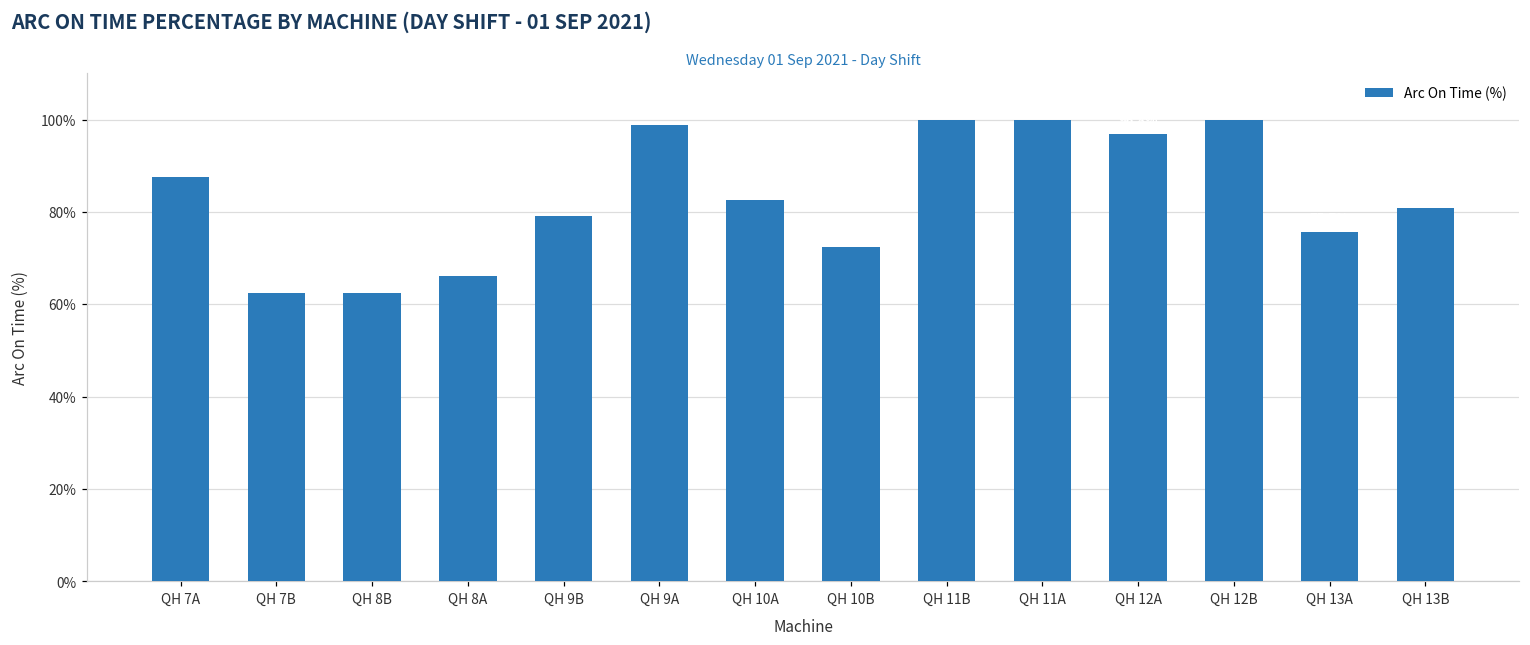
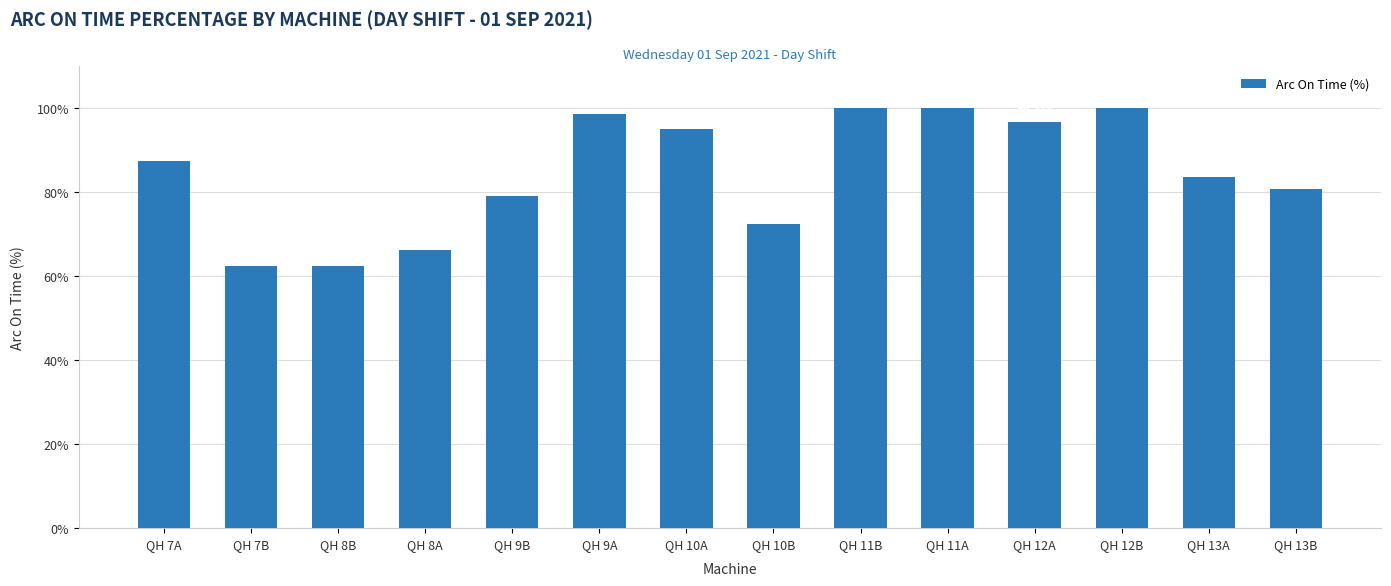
QH 10A: 83% -> 95%
QH 13A: 76% -> 84%
